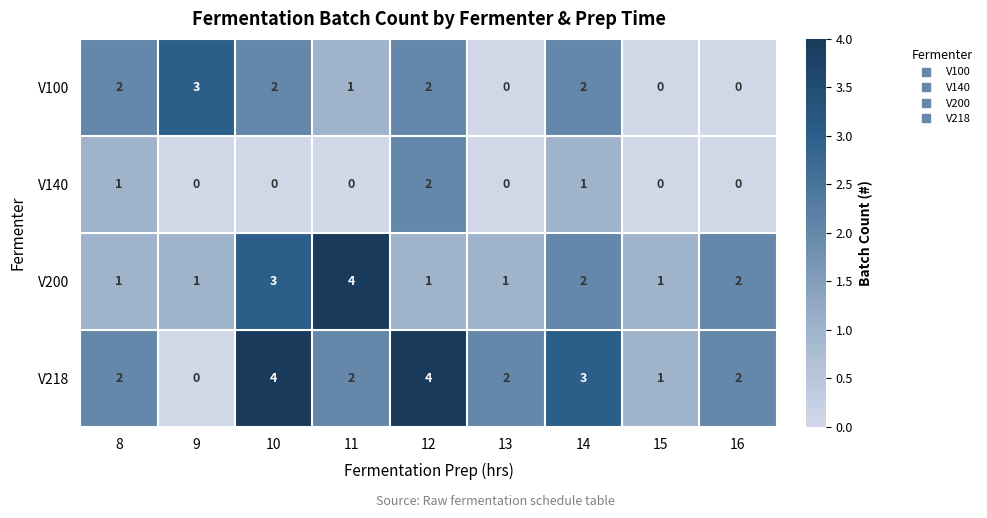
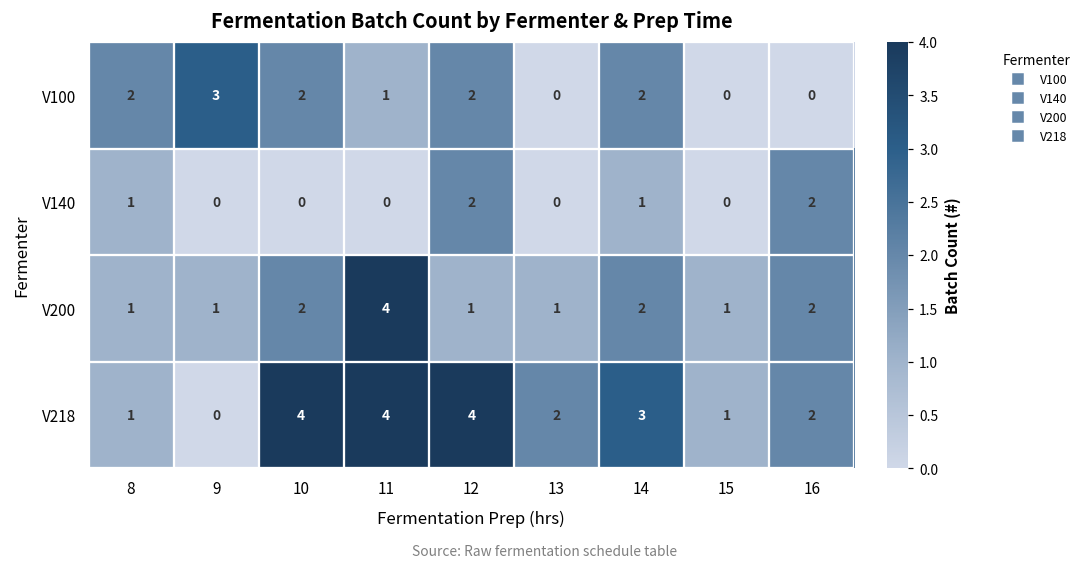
V140, 16: 0 -> 2
V200, 10: 3 -> 2
V218, 8: 2 -> 1
V218, 11: 2 -> 4
